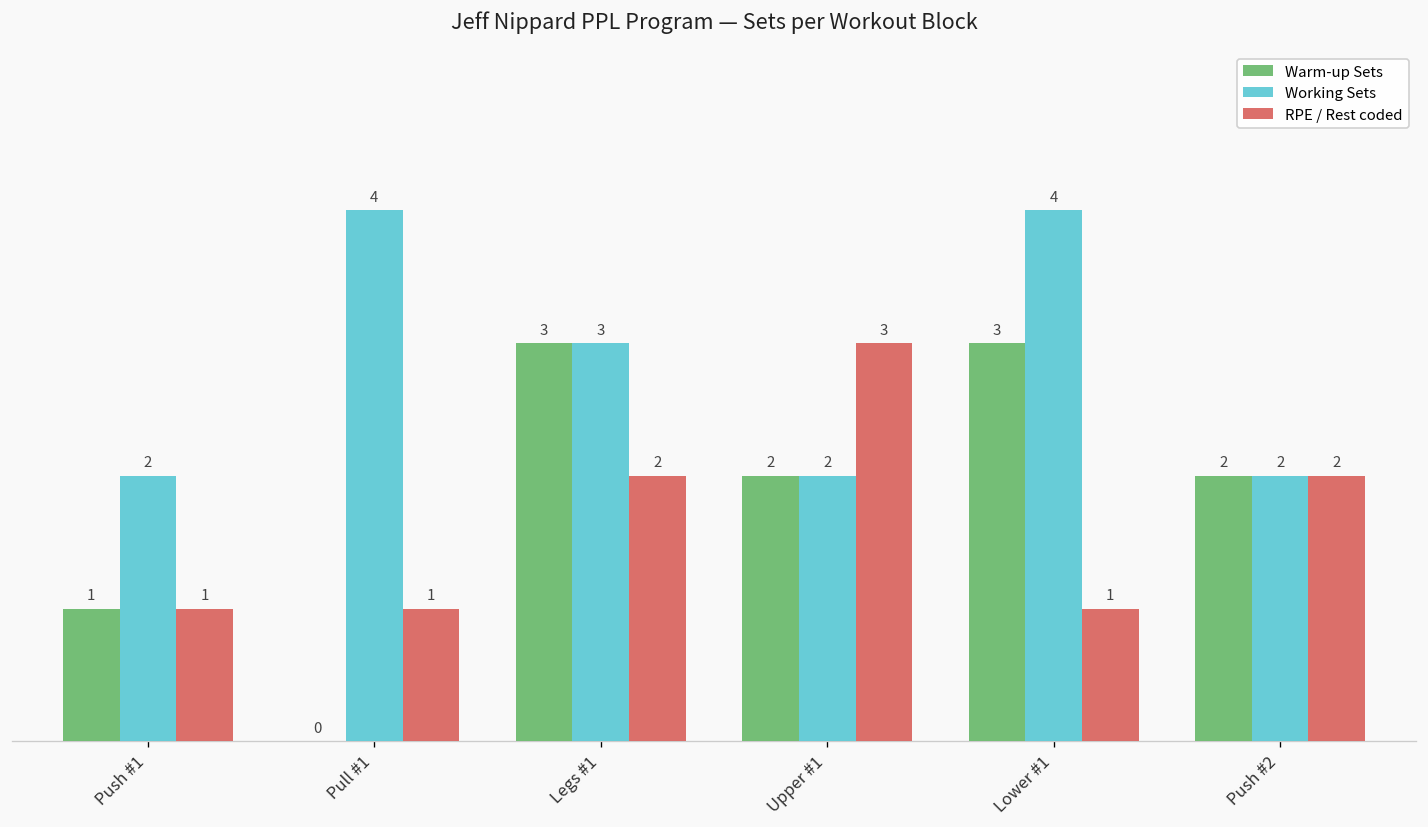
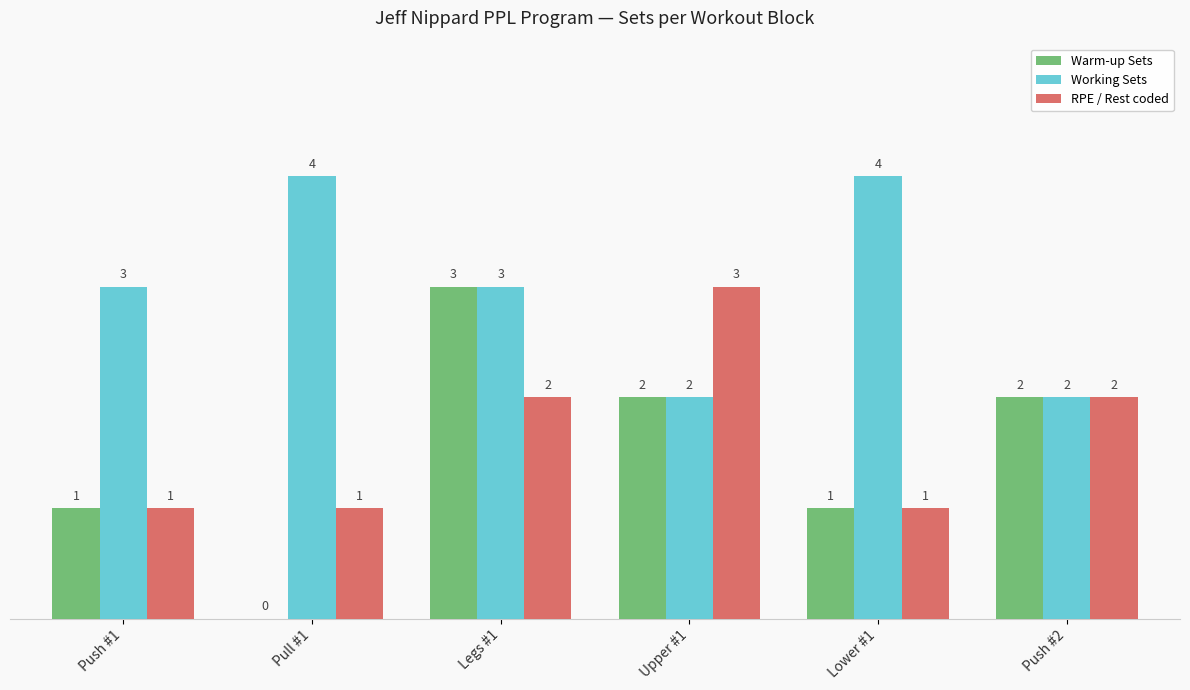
Working Sets, Push #1: 2 -> 3
Warm-up Sets, Lower #1: 3 -> 1
